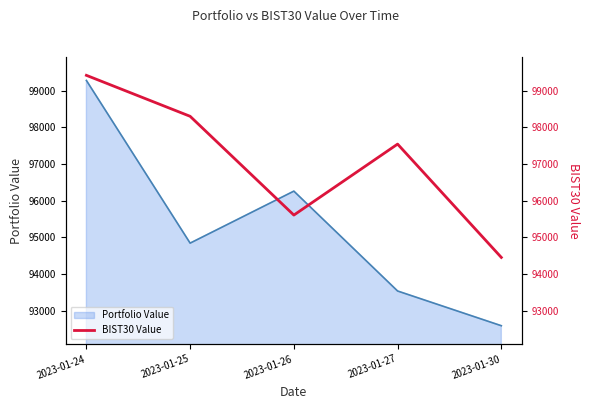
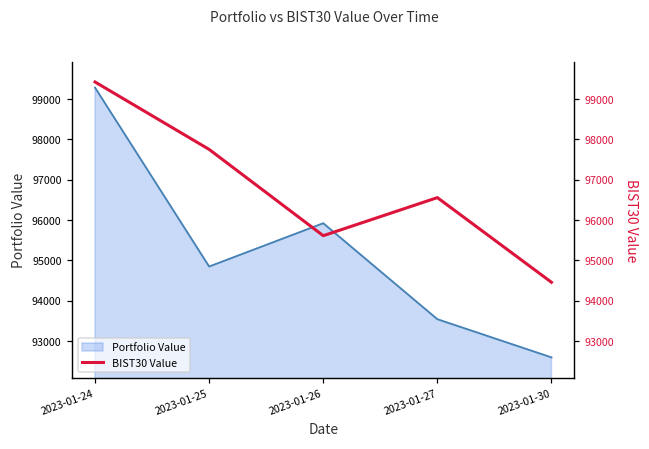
Portfolio Value, 2023-01-26: 96300 -> 95900
BIST30 Value, 2023-01-25: 98300 -> 97700
BIST30 Value, 2023-01-27: 97500 -> 96600
